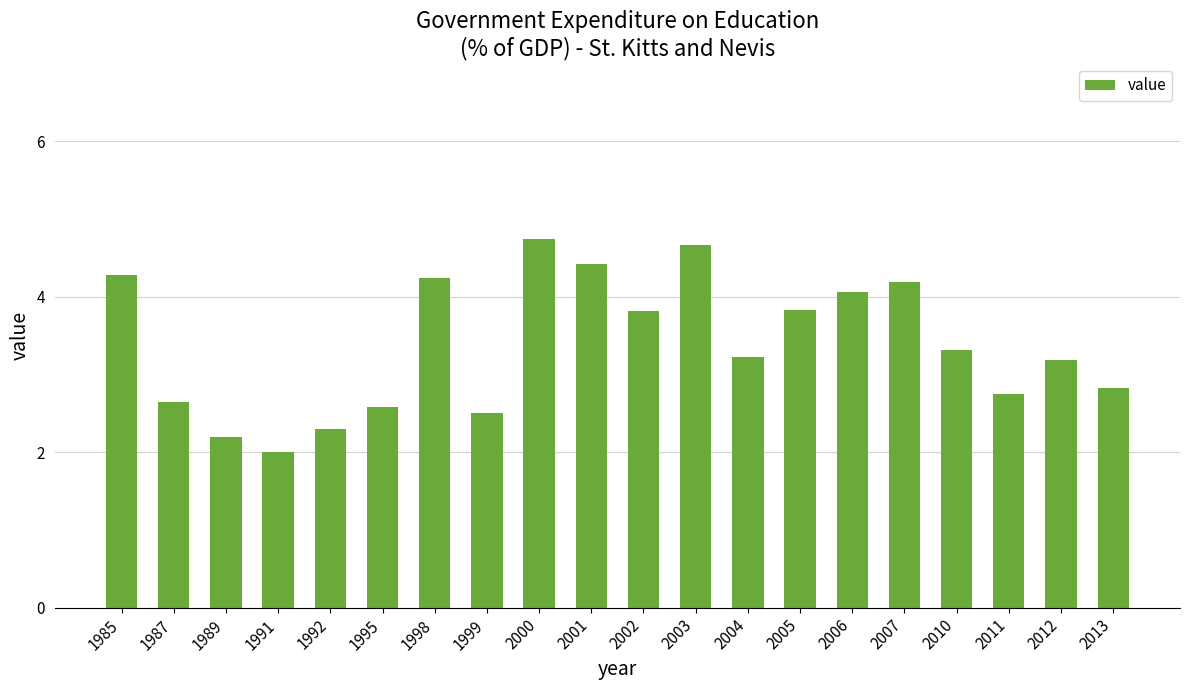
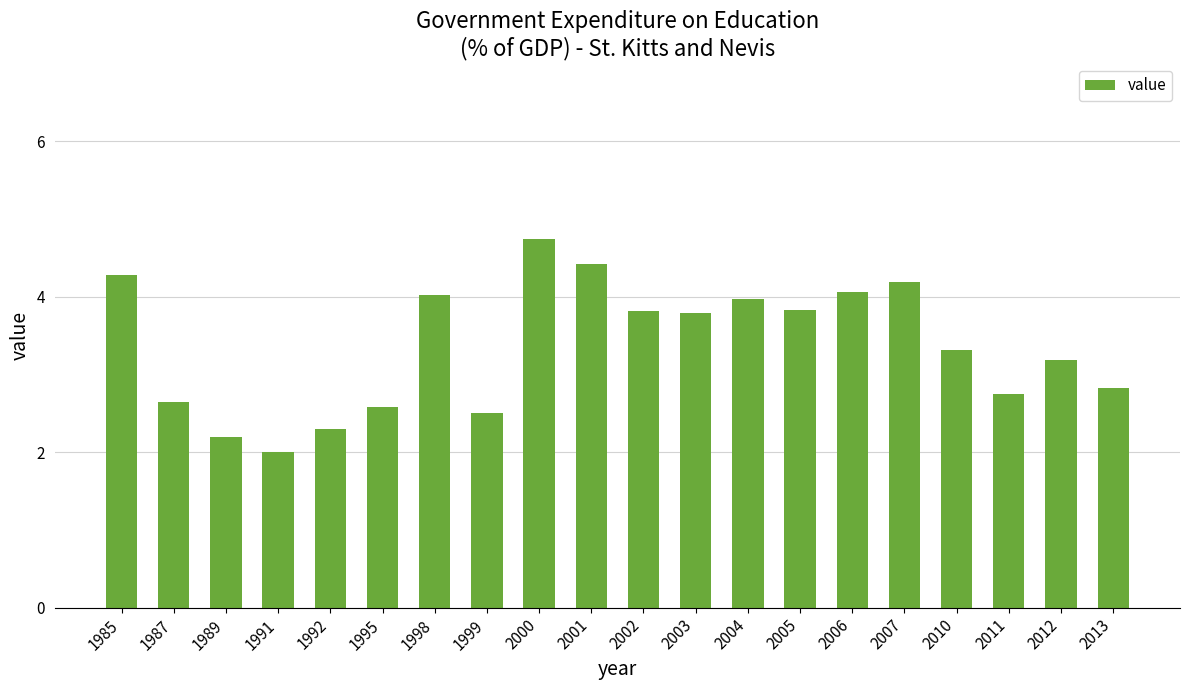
1998: 4.2 -> 4.0
2003: 4.7 -> 3.8
2004: 3.2 -> 4.0
